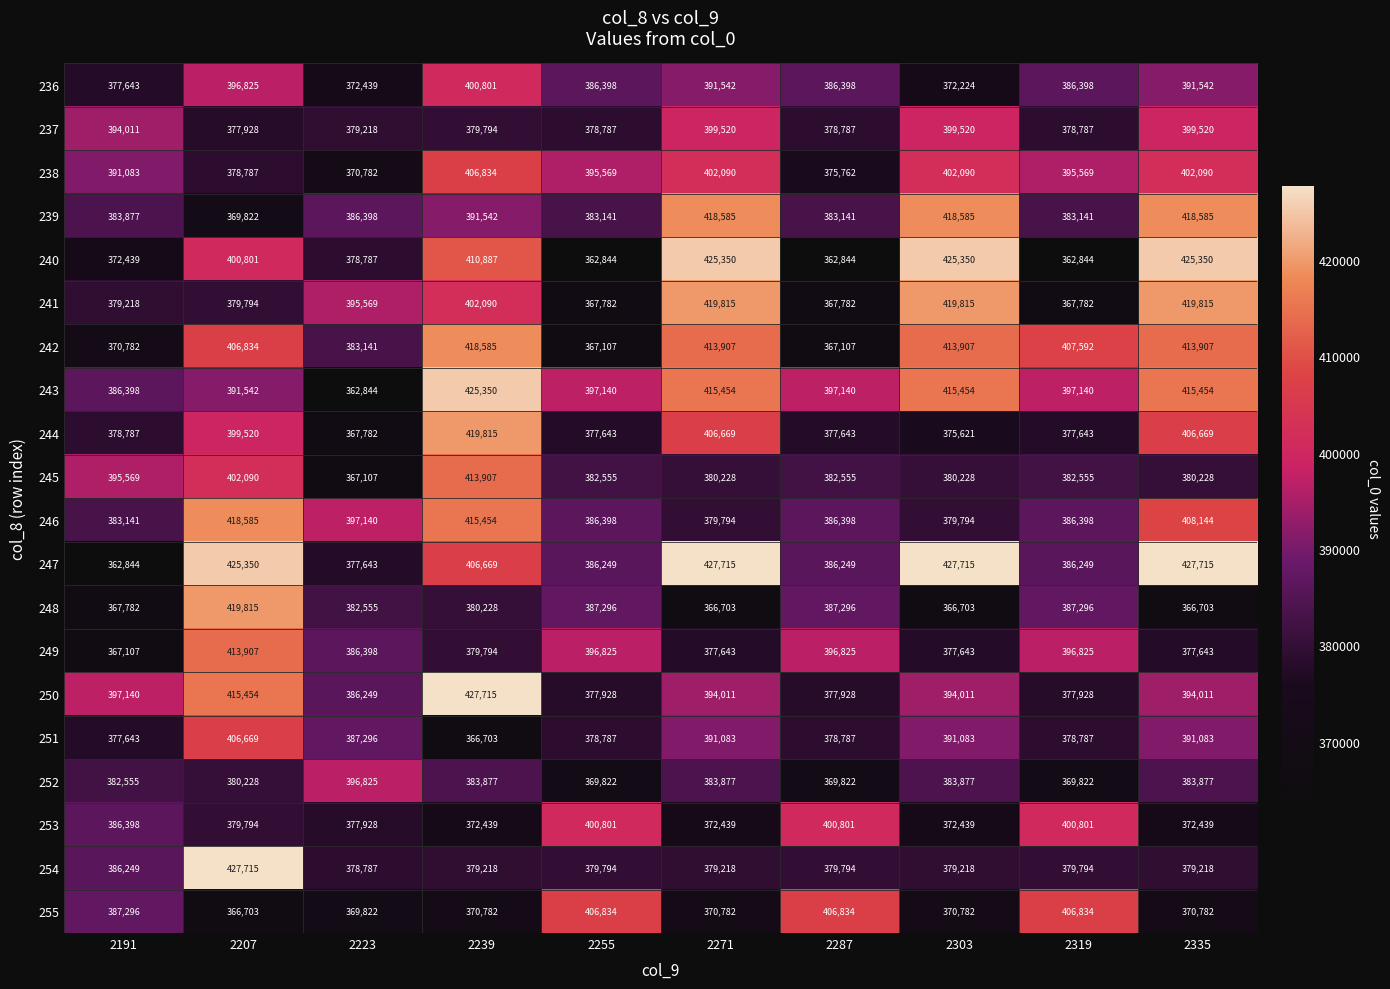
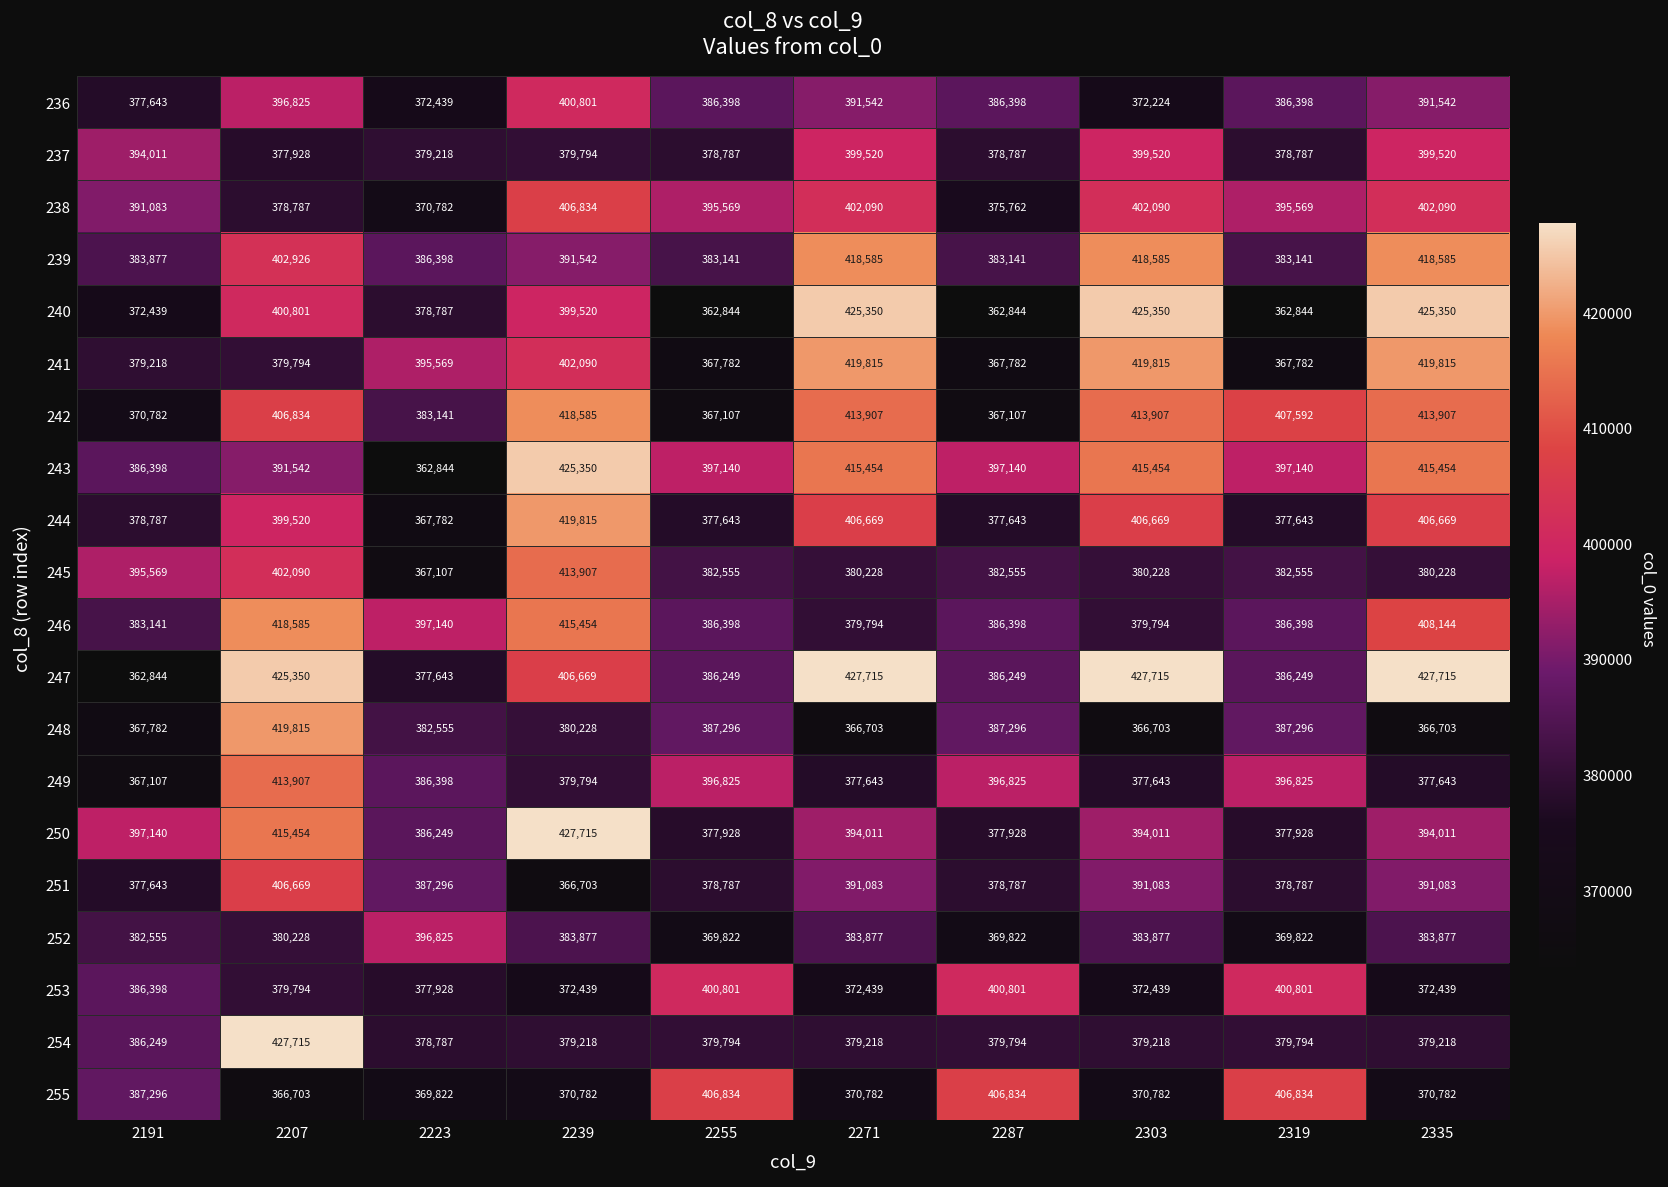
239, 2207: 369,822 -> 402,926
240, 2239: 410,887 -> 399,520
244, 2303: 375,621 -> 406,669
